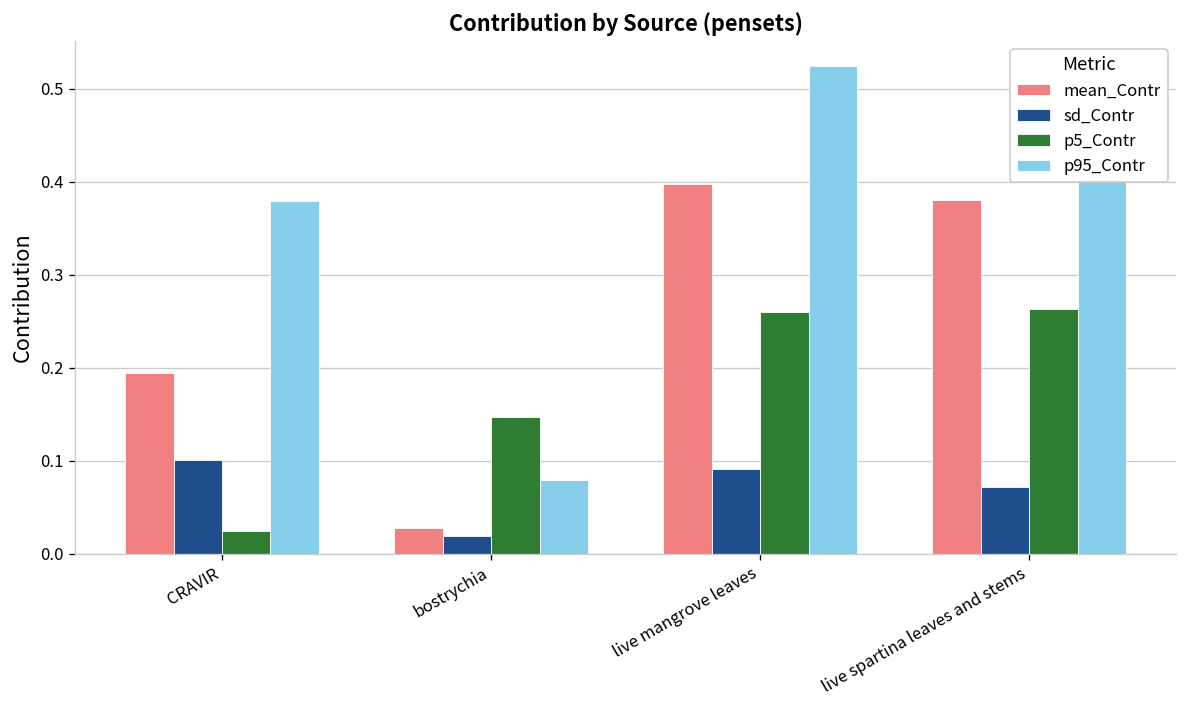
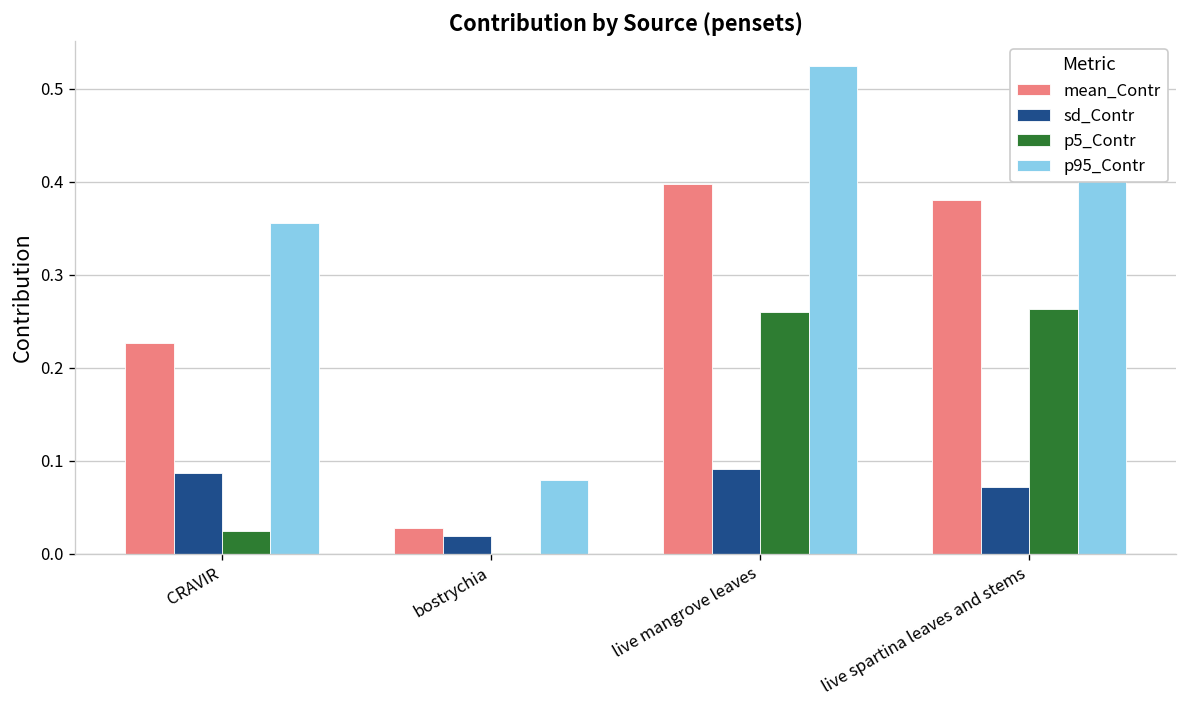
mean_Contr, CRAVIR: 0.19 -> 0.23
sd_Contr, CRAVIR: 0.10 -> 0.09
p95_Contr, CRAVIR: 0.38 -> 0.36
p5_Contr, bostrychia: 0.15 -> 0.00
